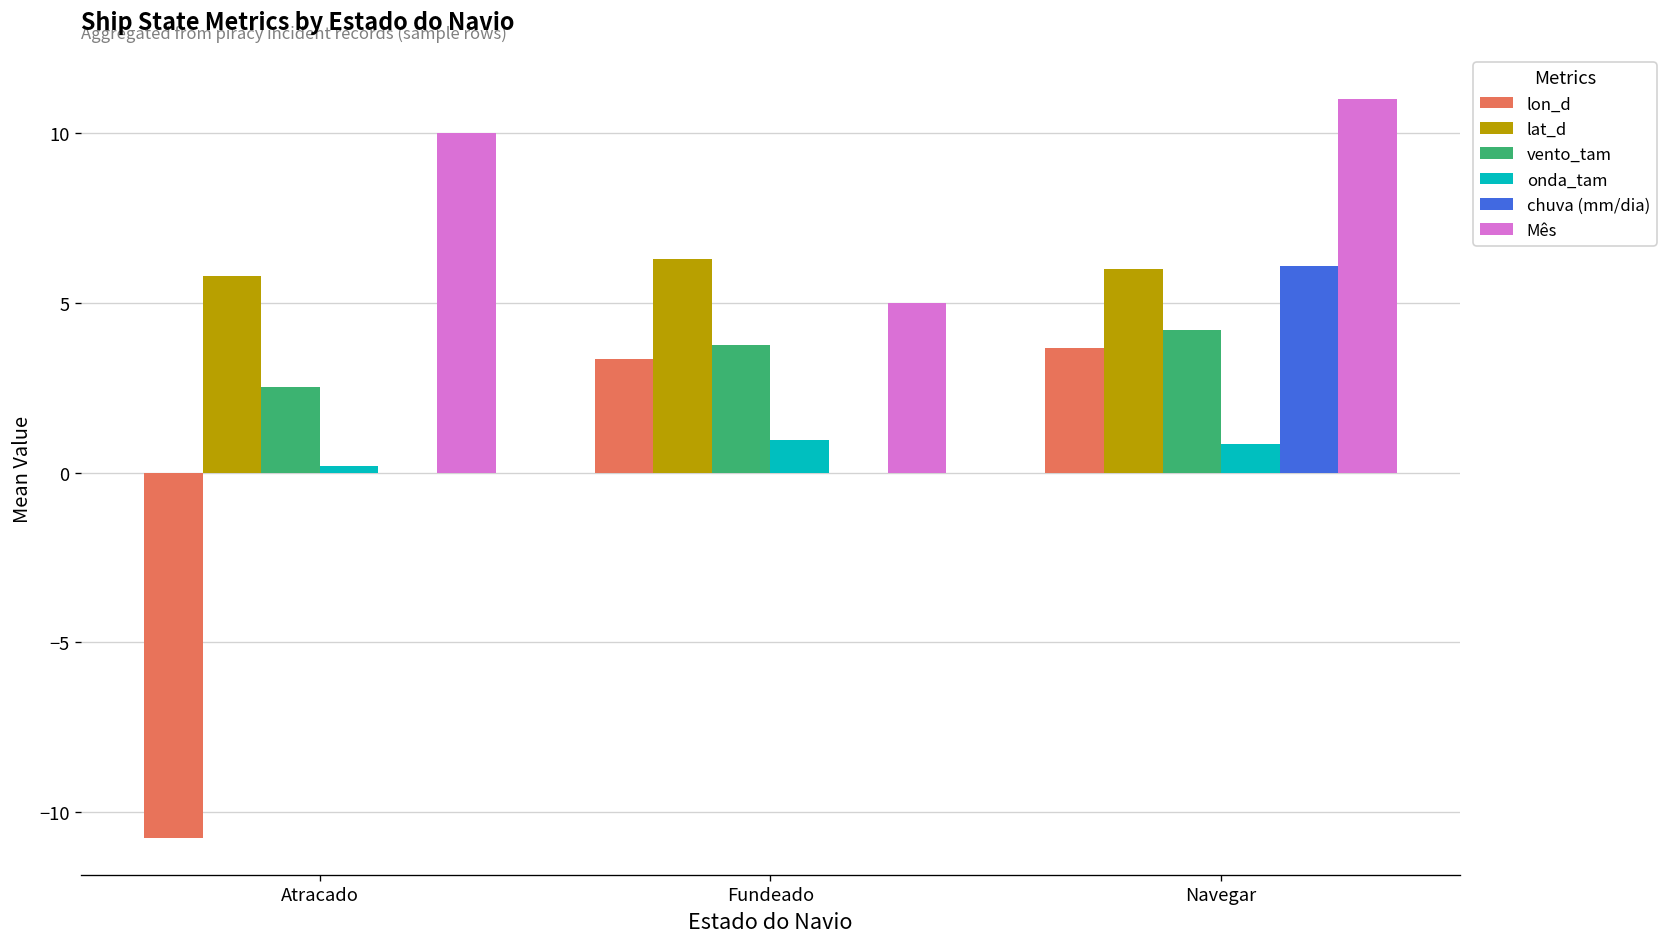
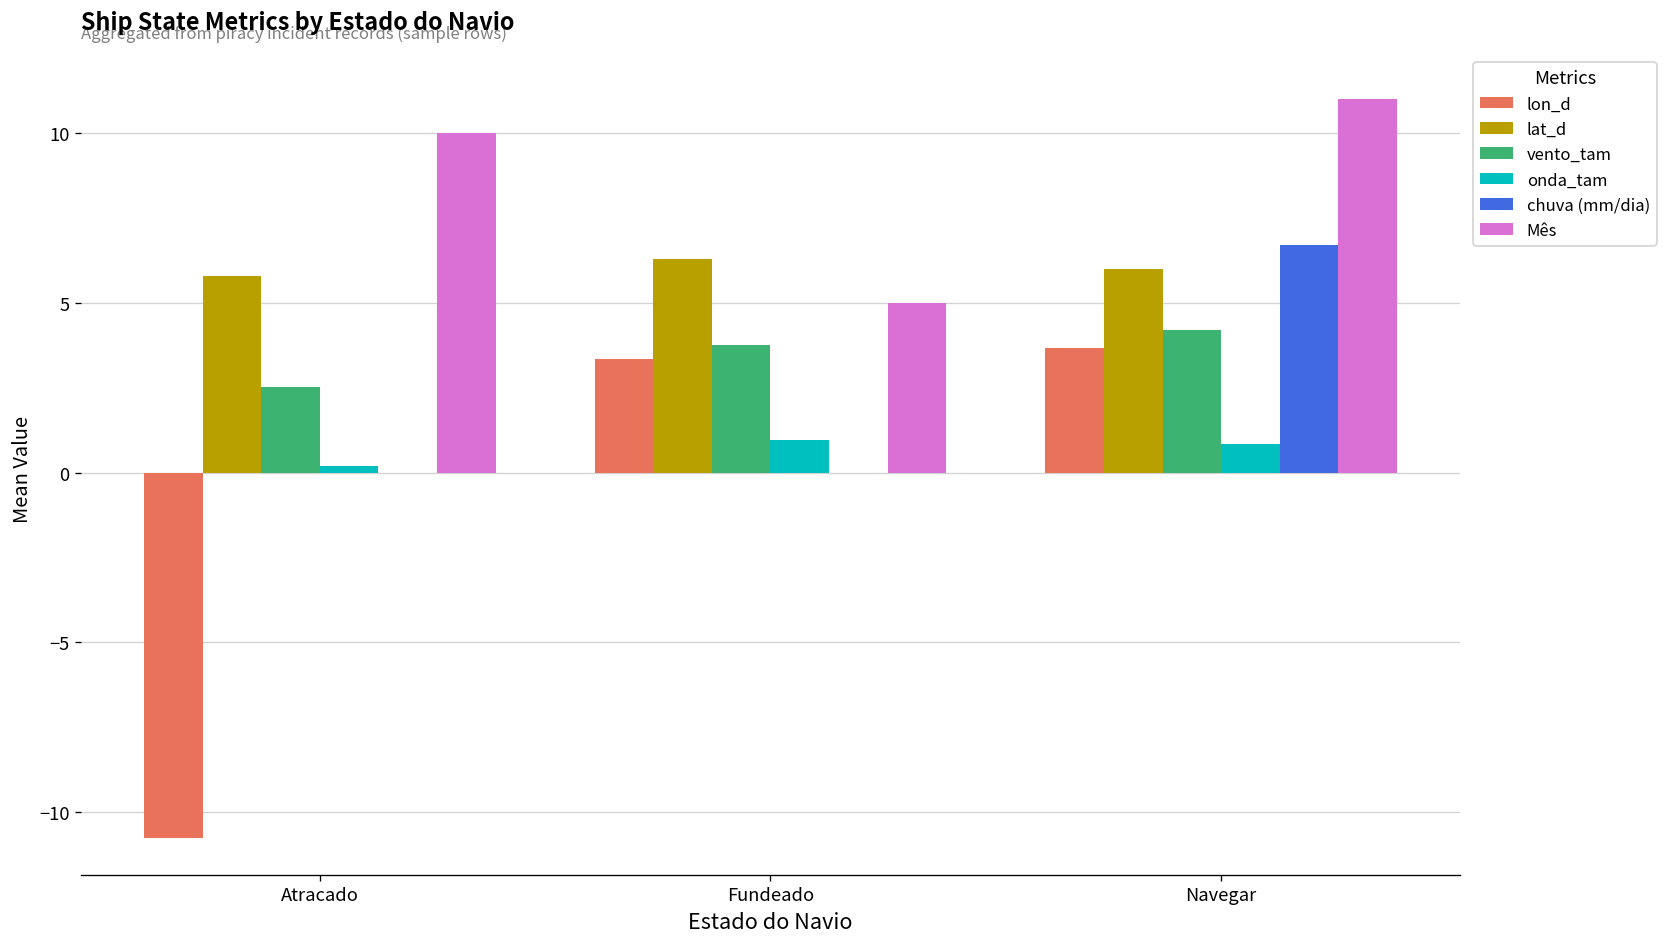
chuva (mm/dia), Navegar: 6.1 -> 6.7
